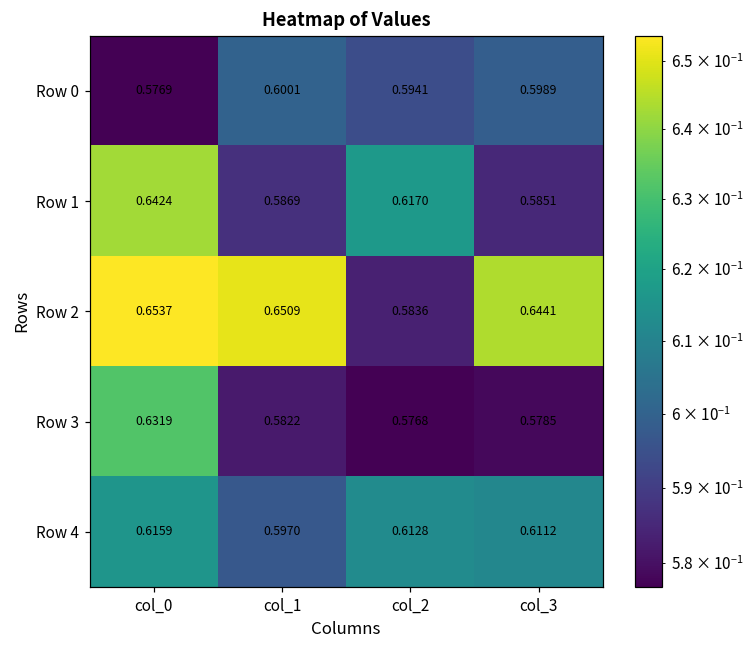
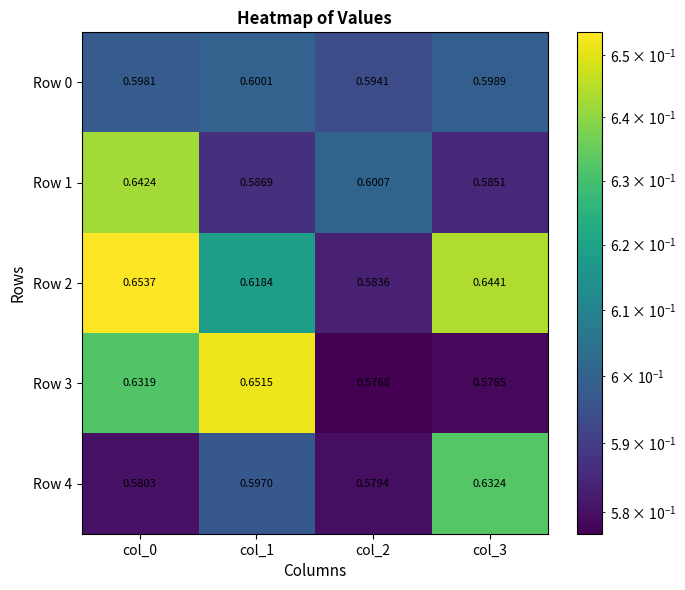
Row 0, col_0: 0.5769 -> 0.5981
Row 1, col_2: 0.6170 -> 0.6007
Row 2, col_1: 0.6509 -> 0.6184
Row 3, col_1: 0.5822 -> 0.6515
Row 4, col_0: 0.6159 -> 0.5803
Row 4, col_2: 0.6128 -> 0.5794
Row 4, col_3: 0.6112 -> 0.6324
